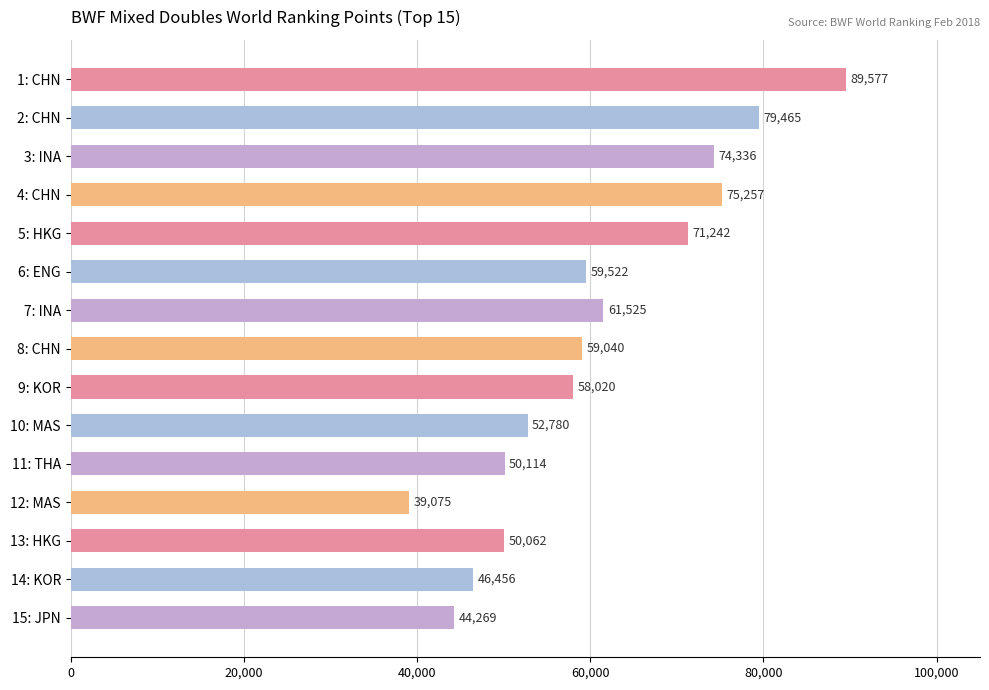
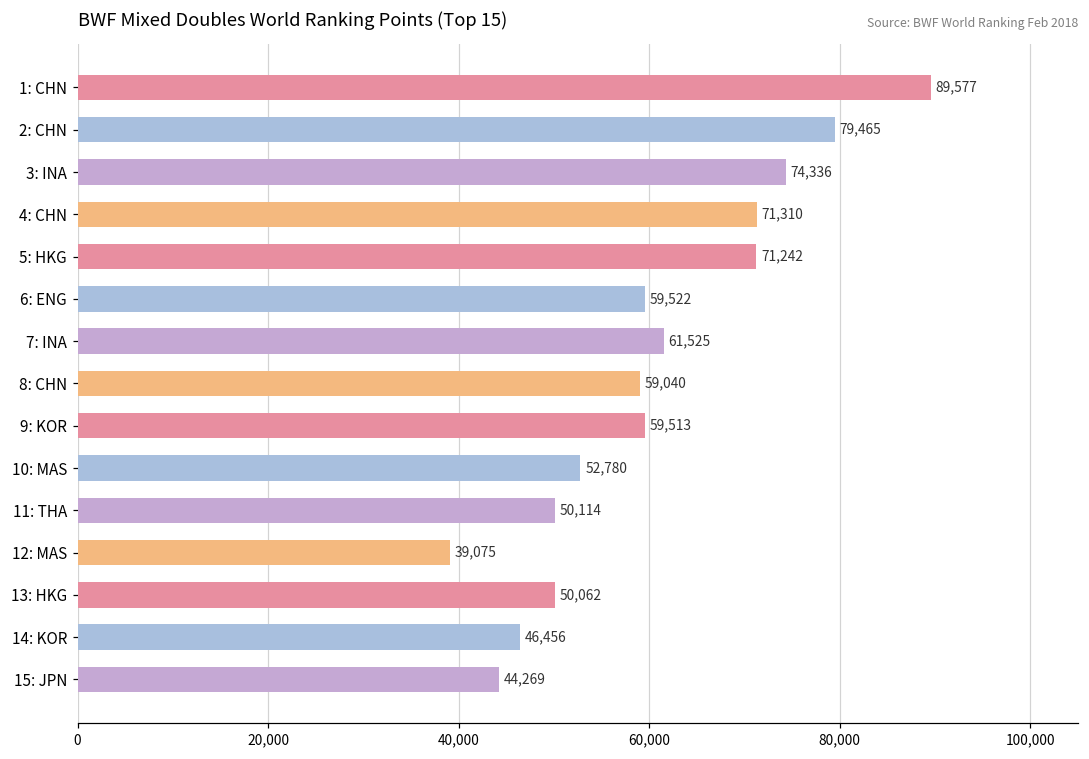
4: CHN: 75,257 -> 71,310
9: KOR: 58,020 -> 59,513
